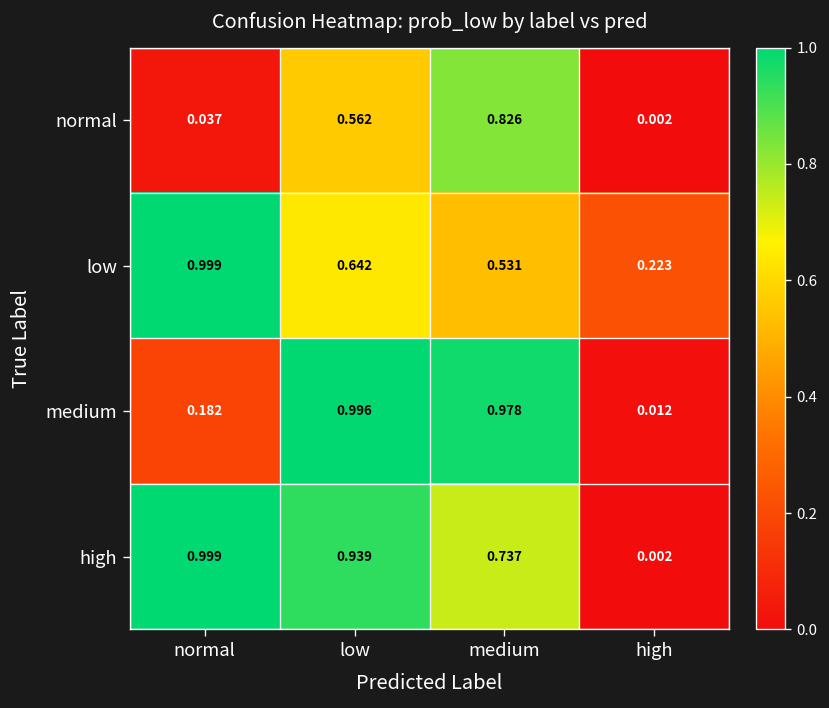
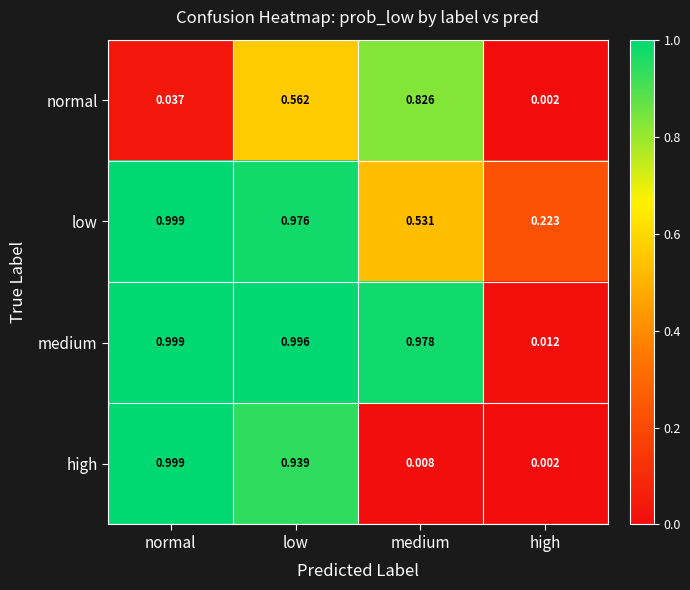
low, low: 0.642 -> 0.976
medium, normal: 0.182 -> 0.999
high, medium: 0.737 -> 0.008
